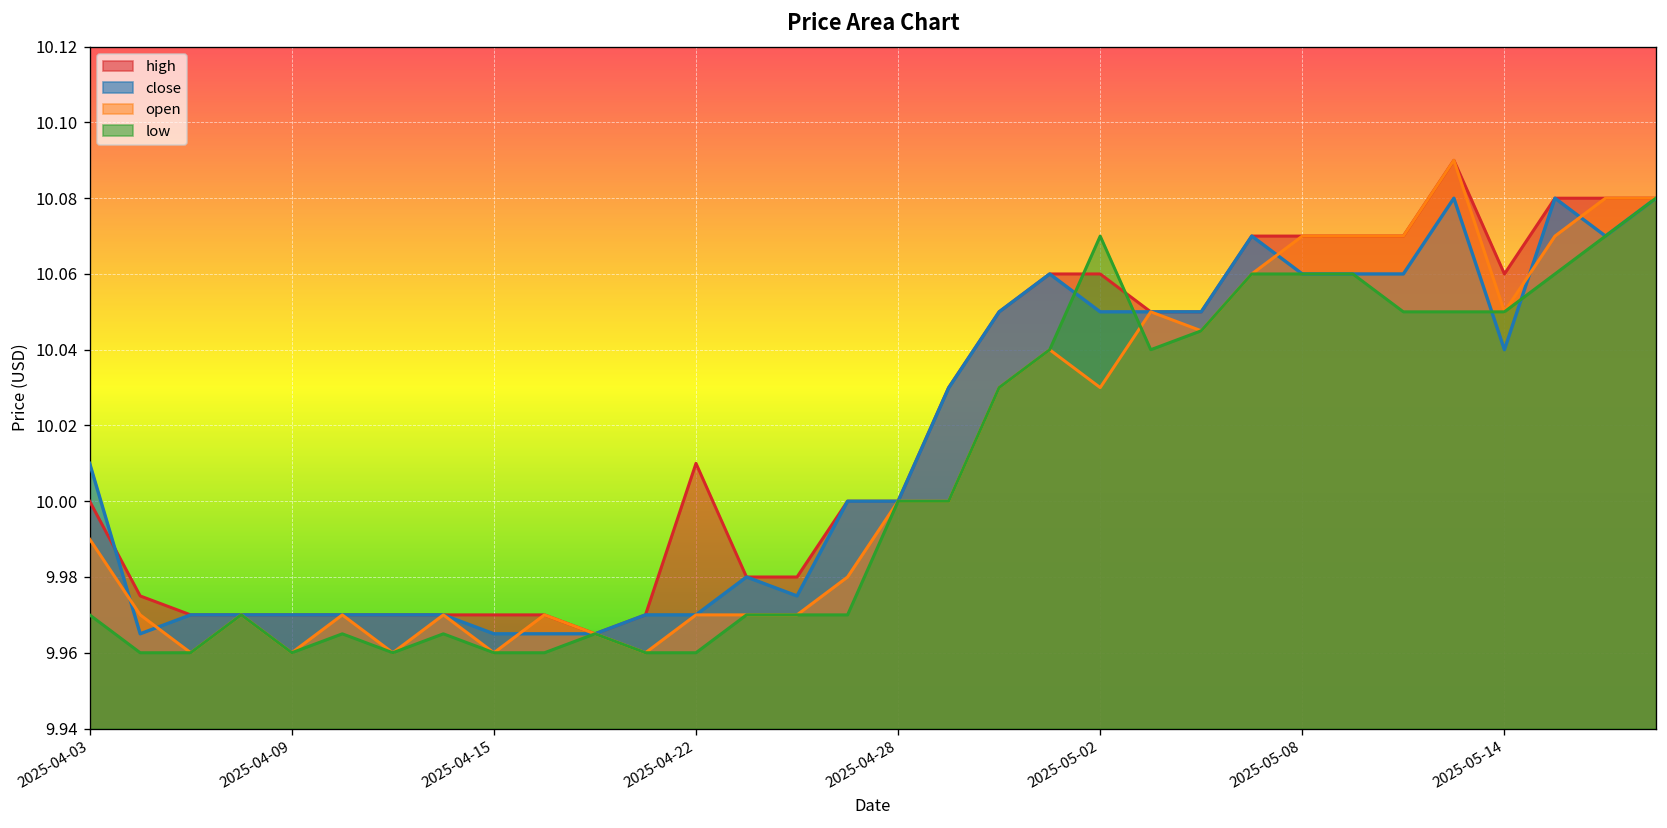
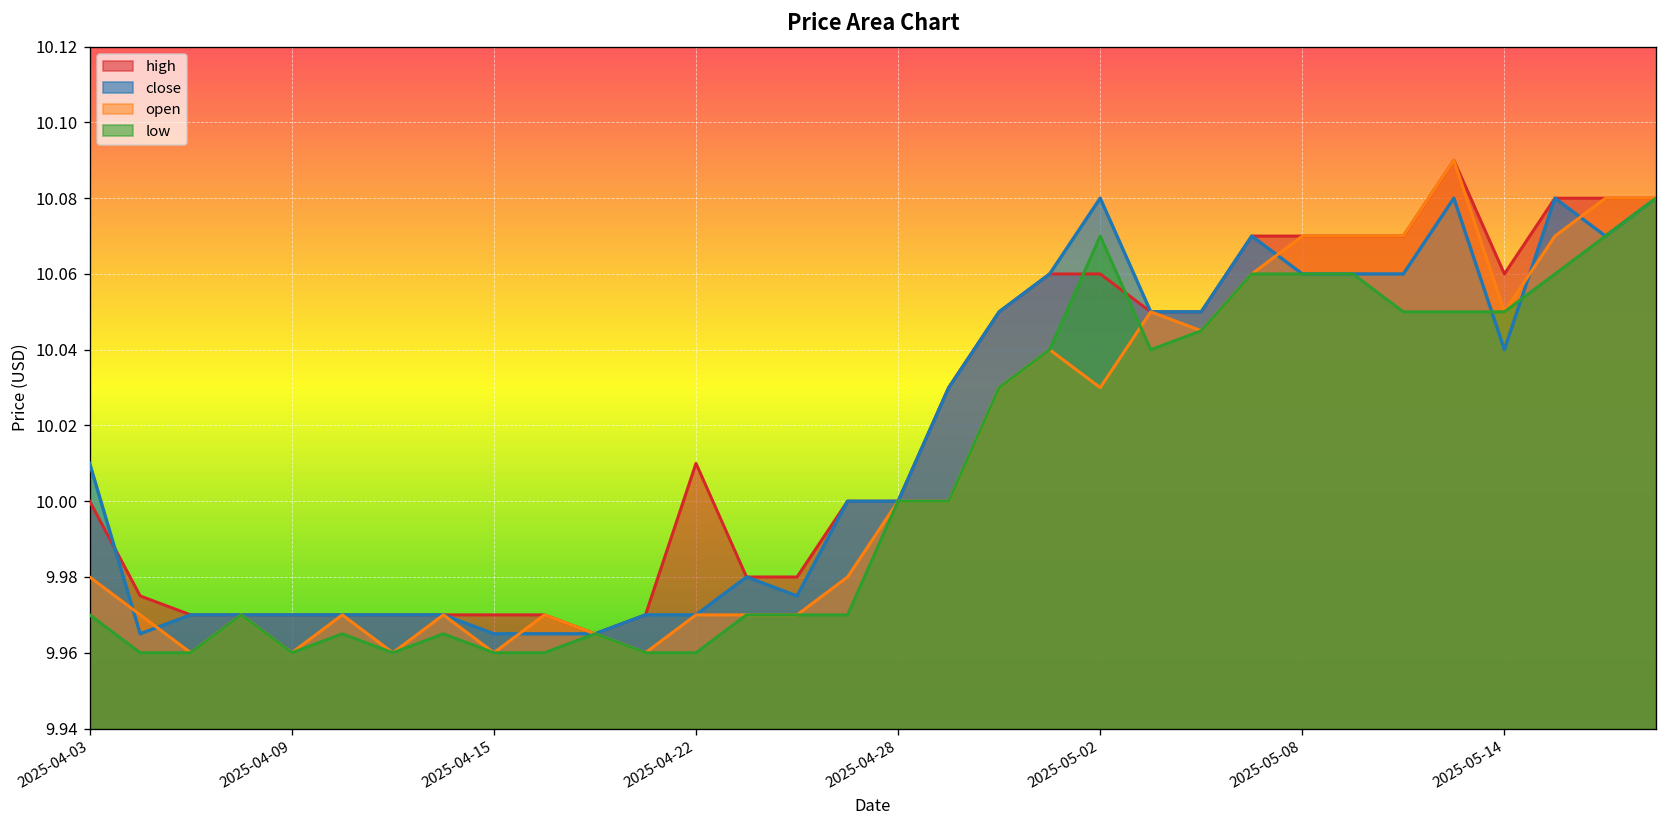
open, 2025-04-03: 9.99 -> 9.98
close, 2025-05-02: 10.05 -> 10.08
